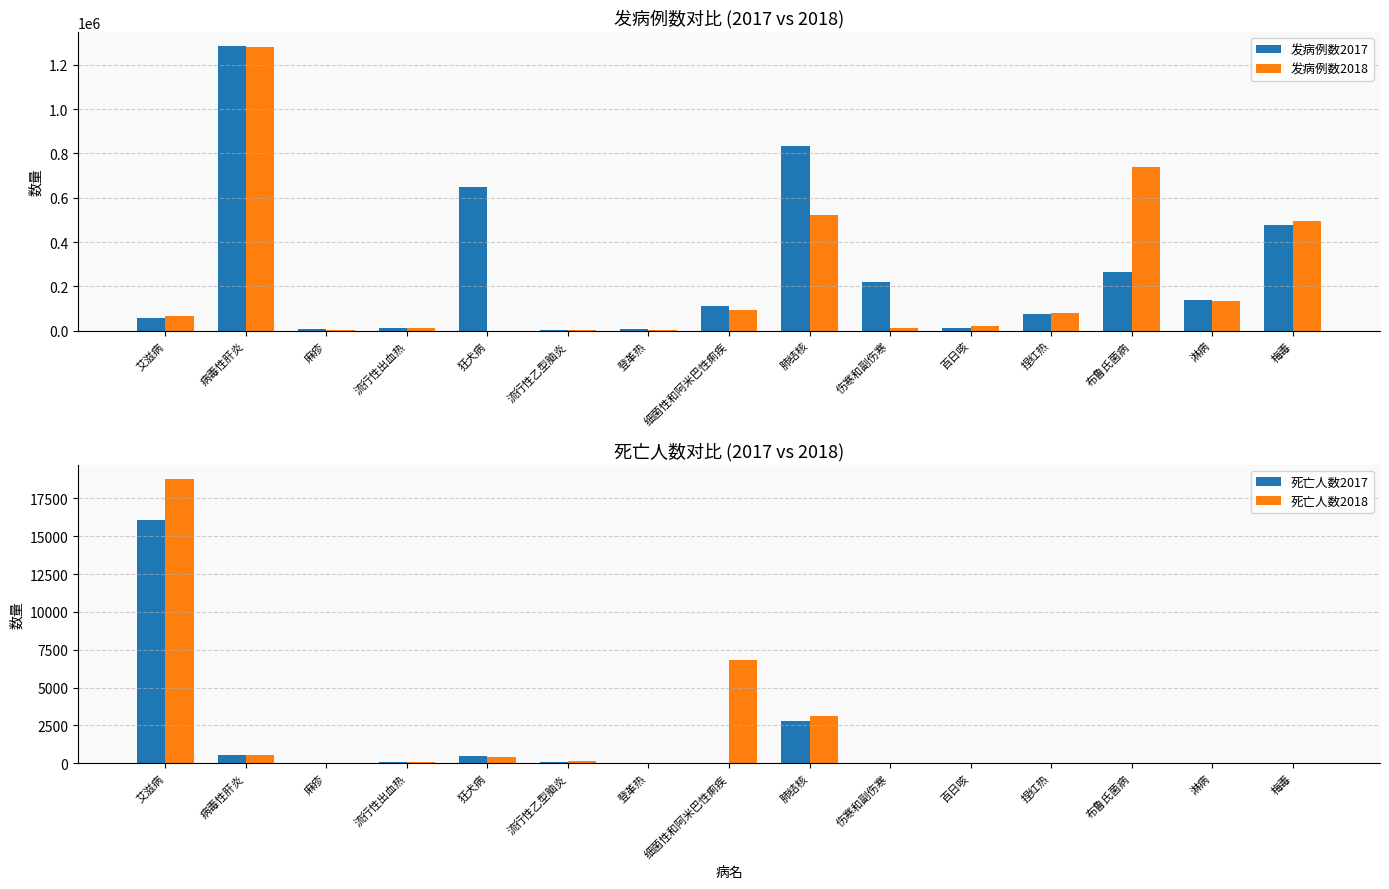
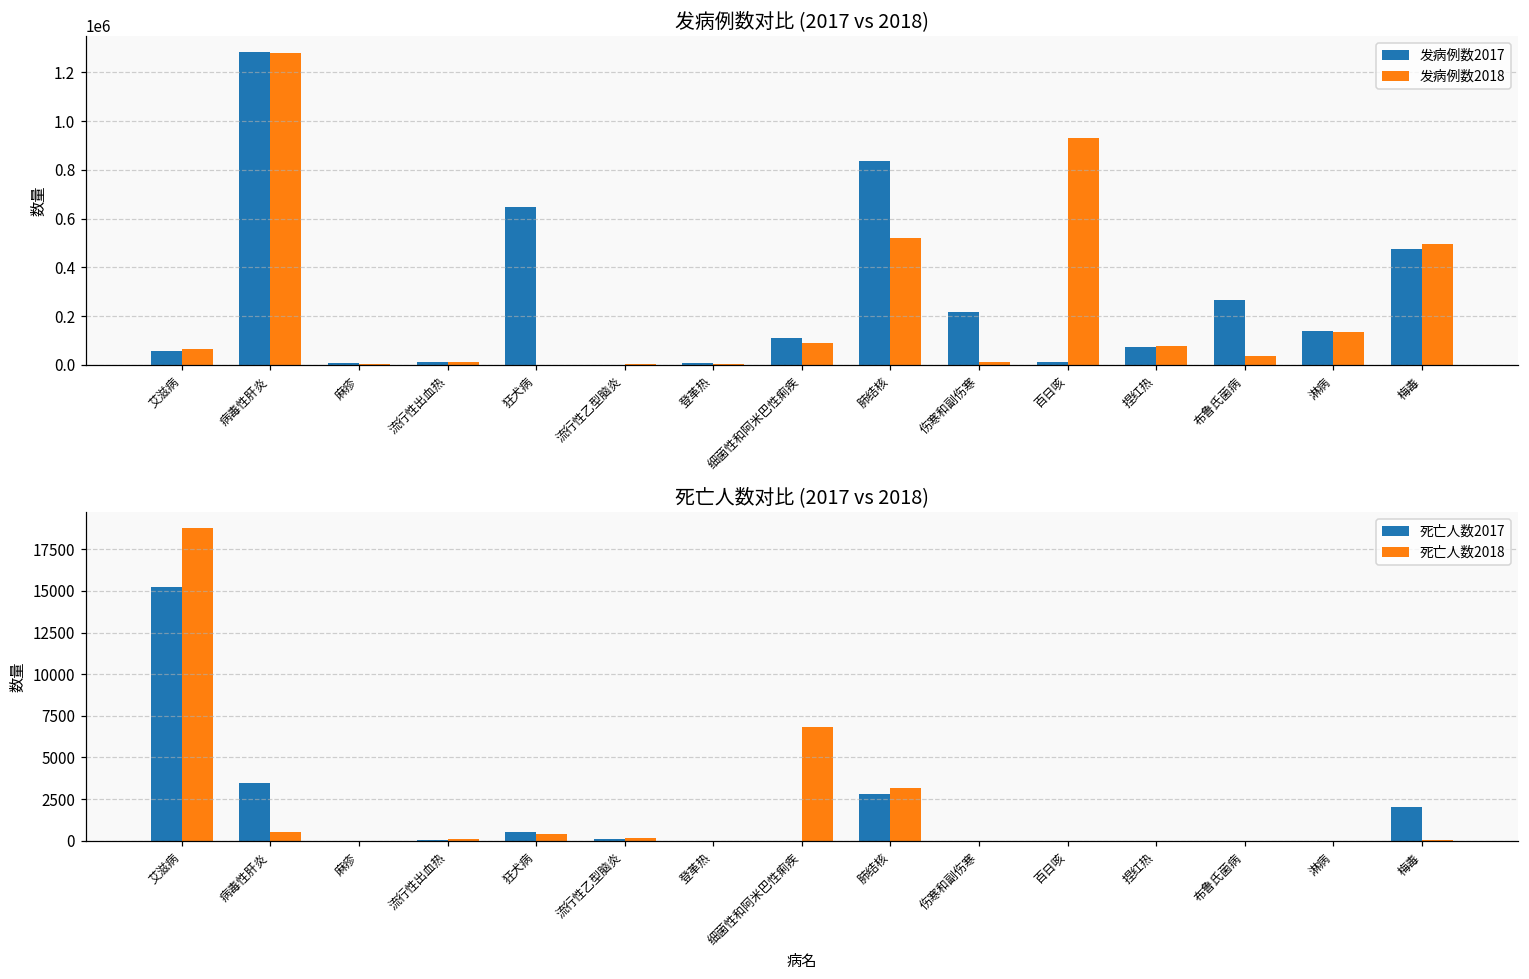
发病例数对比 (2017 vs 2018), 发病例数2018, 百日咳: 20000 -> 930000
发病例数对比 (2017 vs 2018), 发病例数2018, 布鲁氏菌病: 740000 -> 40000
死亡人数对比 (2017 vs 2018), 死亡人数2017, 艾滋病: 16100 -> 15300
死亡人数对比 (2017 vs 2018), 死亡人数2017, 病毒性肝炎: 600 -> 3500
死亡人数对比 (2017 vs 2018), 死亡人数2017, 梅毒: 0 -> 2000
